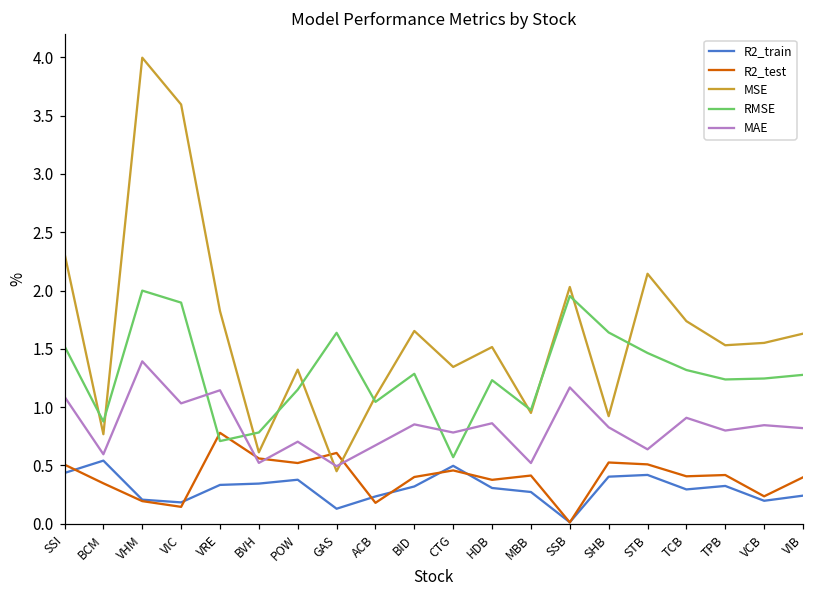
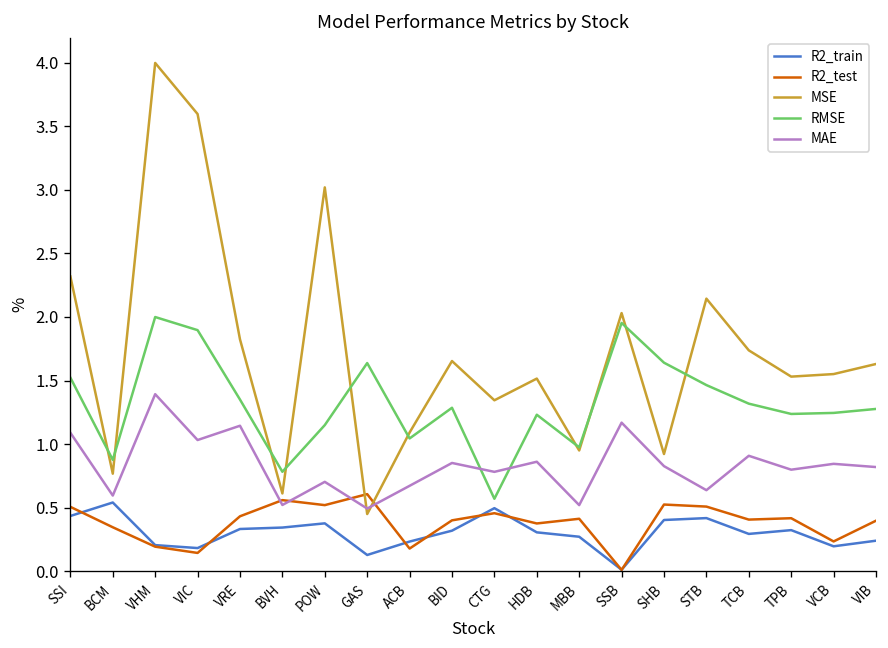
R2_test, VRE: 0.78 -> 0.43
RMSE, VRE: 0.71 -> 1.35
MSE, POW: 1.32 -> 3.02
